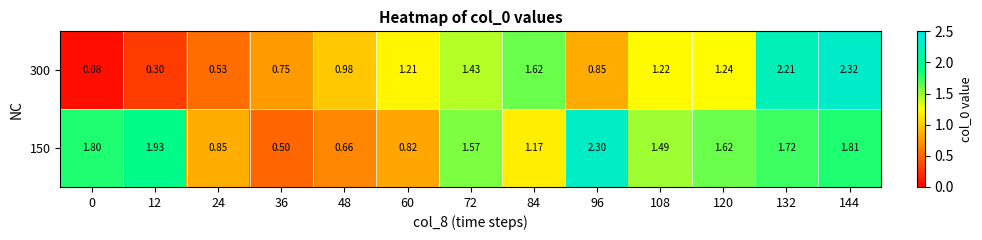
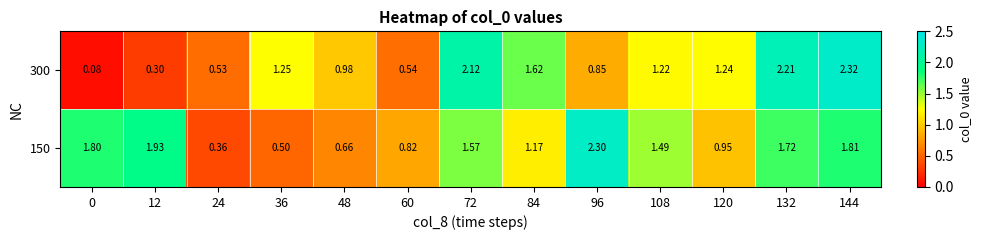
300, 36: 0.75 -> 1.25
300, 60: 1.21 -> 0.54
300, 72: 1.43 -> 2.12
150, 24: 0.85 -> 0.36
150, 120: 1.62 -> 0.95
